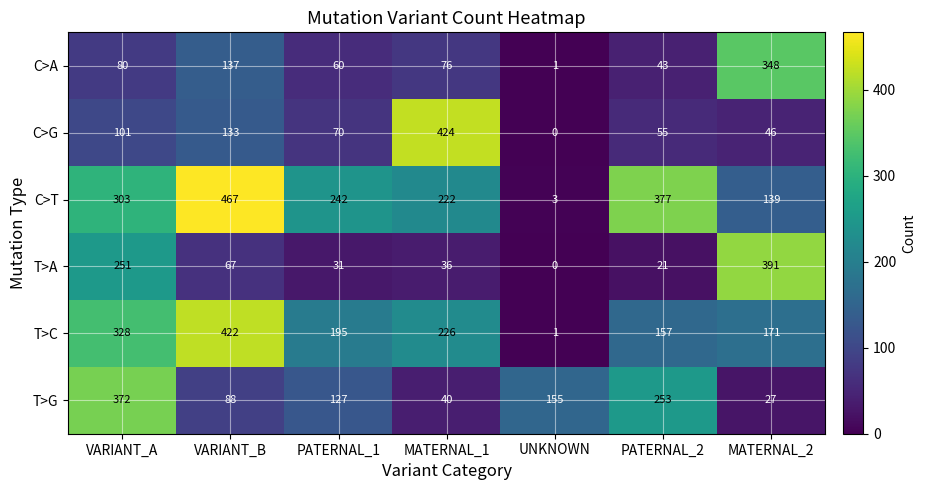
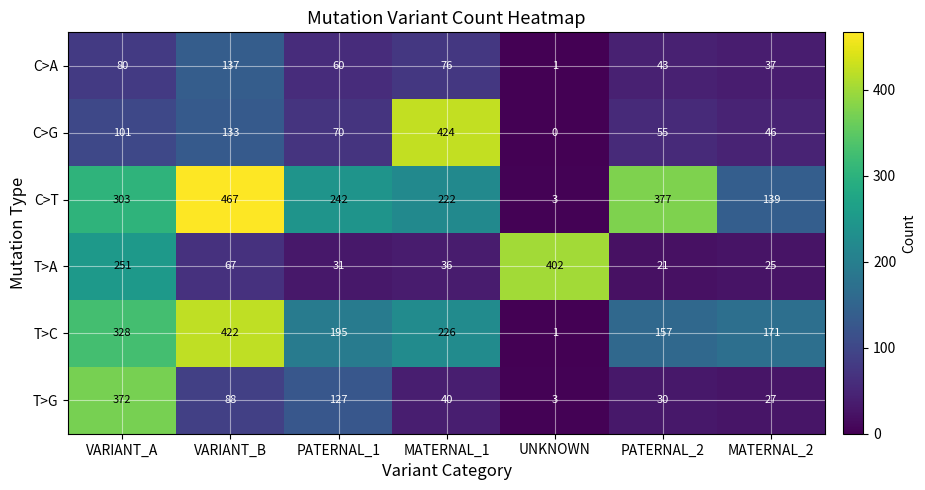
C>A, MATERNAL_2: 348 -> 37
T>A, UNKNOWN: 0 -> 402
T>A, MATERNAL_2: 391 -> 25
T>G, UNKNOWN: 155 -> 3
T>G, PATERNAL_2: 253 -> 30
